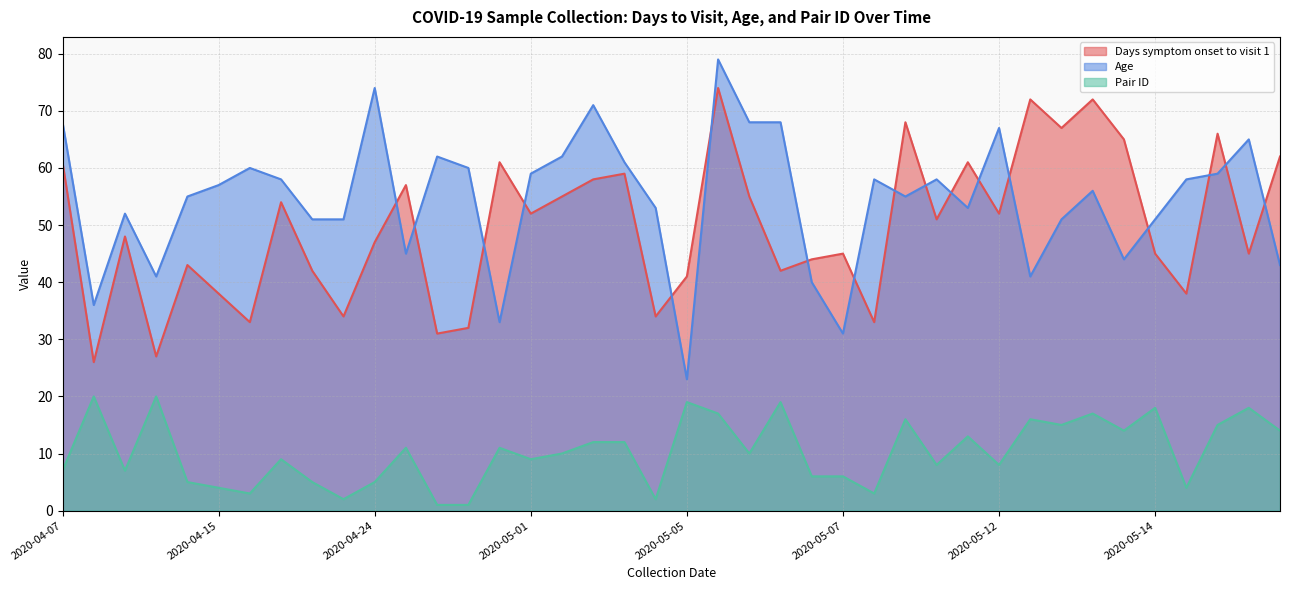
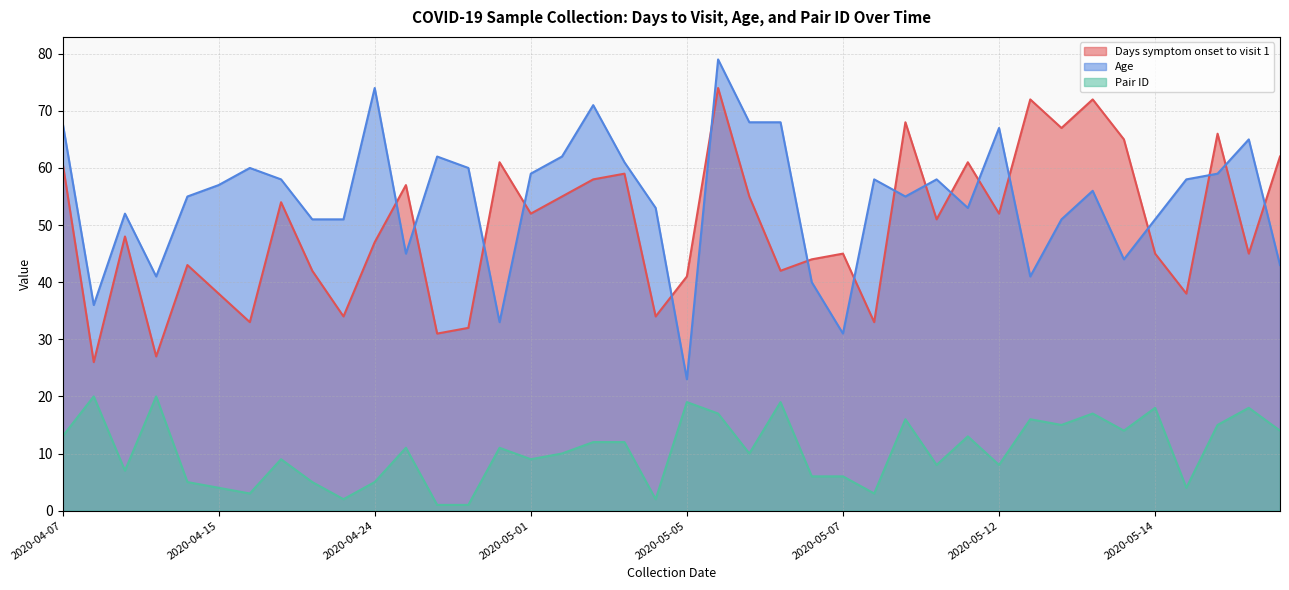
Pair ID, 2020-04-07: 7 -> 13
